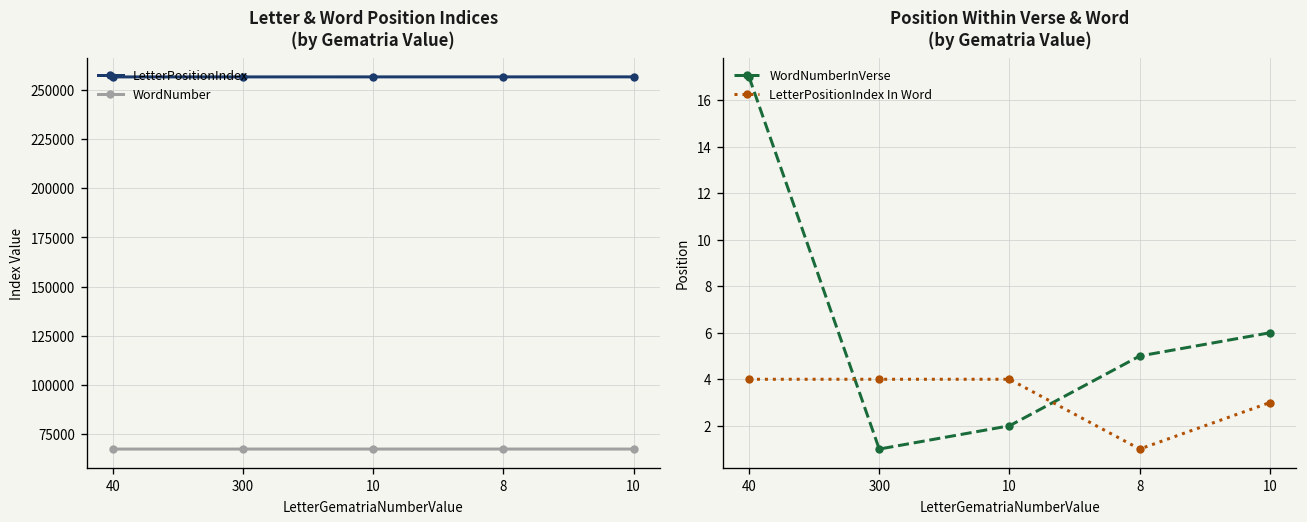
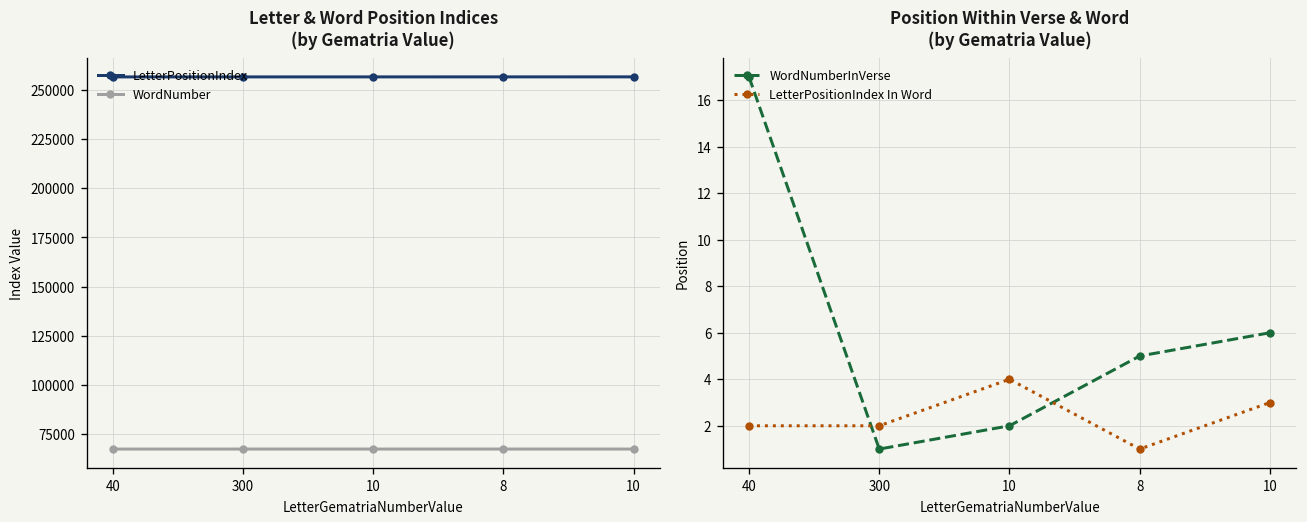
Position Within Verse & Word (by Gematria Value), LetterPositionIndex In Word, 40: 4 -> 2
Position Within Verse & Word (by Gematria Value), LetterPositionIndex In Word, 300: 4 -> 2
